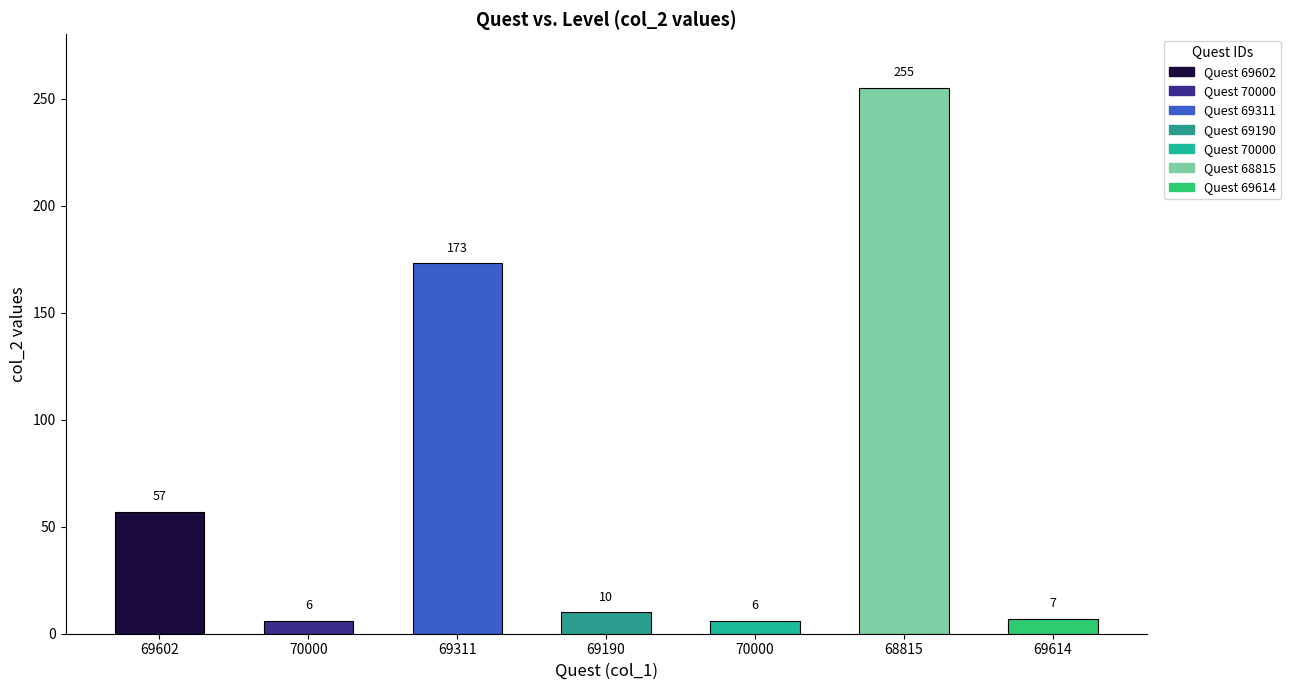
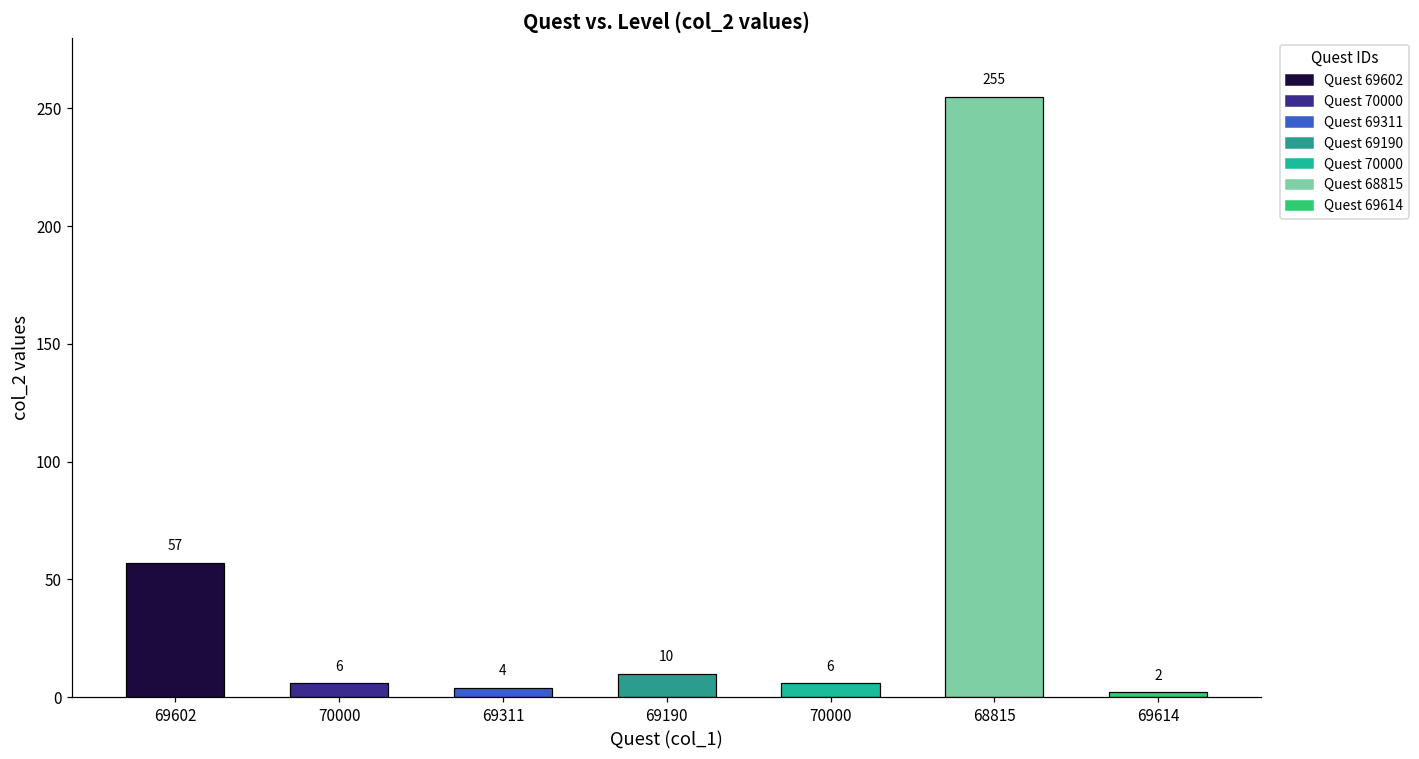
69311: 173 -> 4
69614: 7 -> 2
